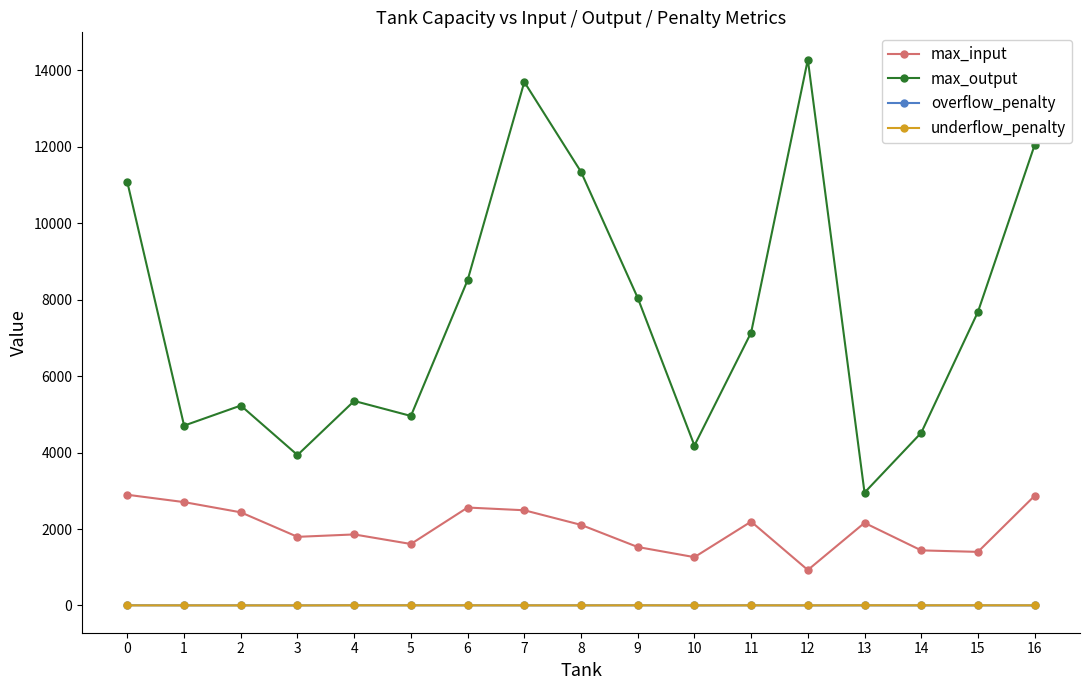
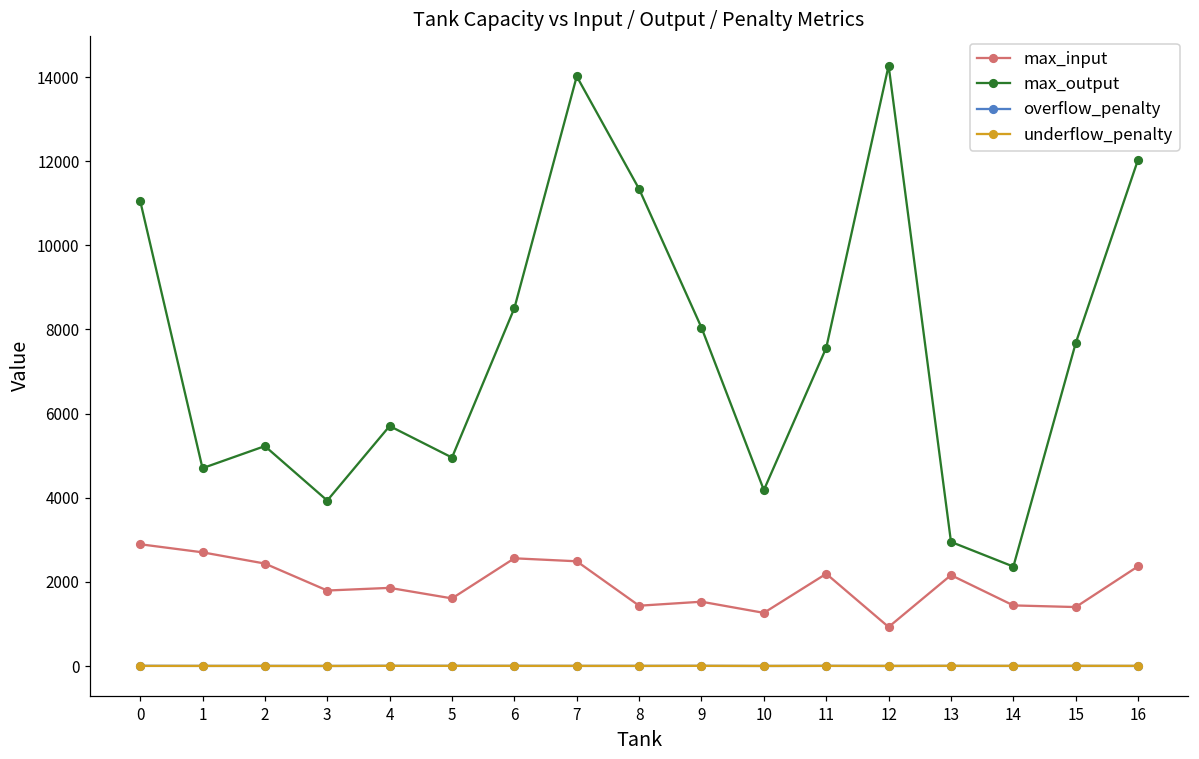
max_output, 4: 5300 -> 5700
max_output, 7: 13700 -> 14000
max_input, 8: 2100 -> 1400
max_output, 11: 7100 -> 7600
max_output, 14: 4500 -> 2400
max_input, 16: 2900 -> 2400
